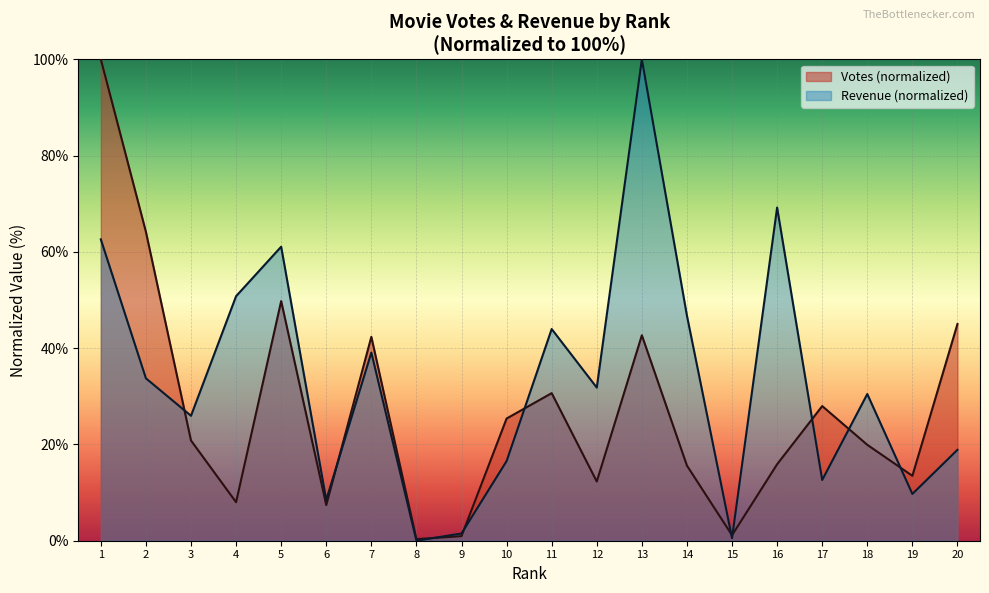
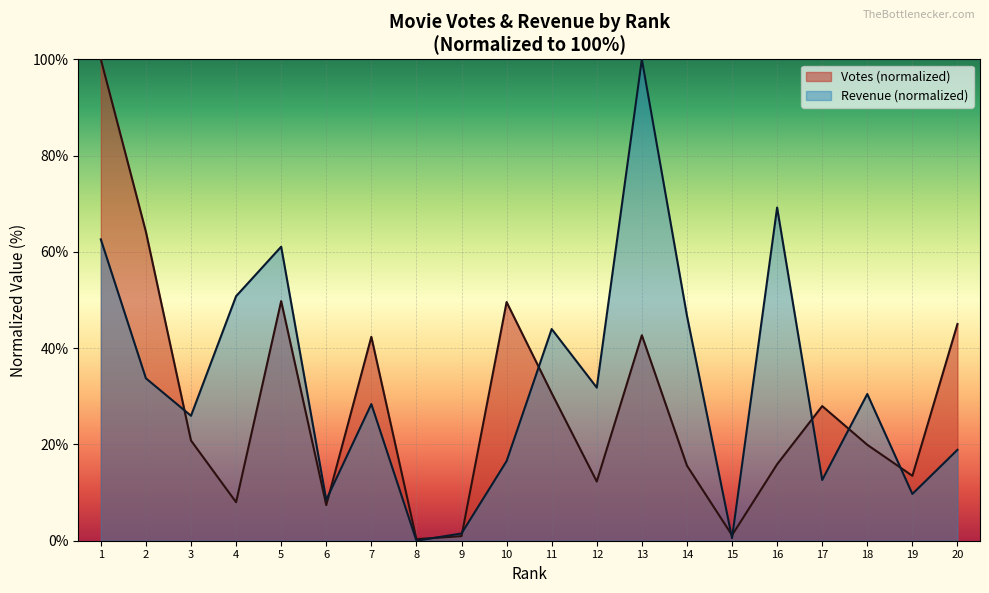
Revenue (normalized), 7: 39% -> 28%
Votes (normalized), 10: 25% -> 50%
